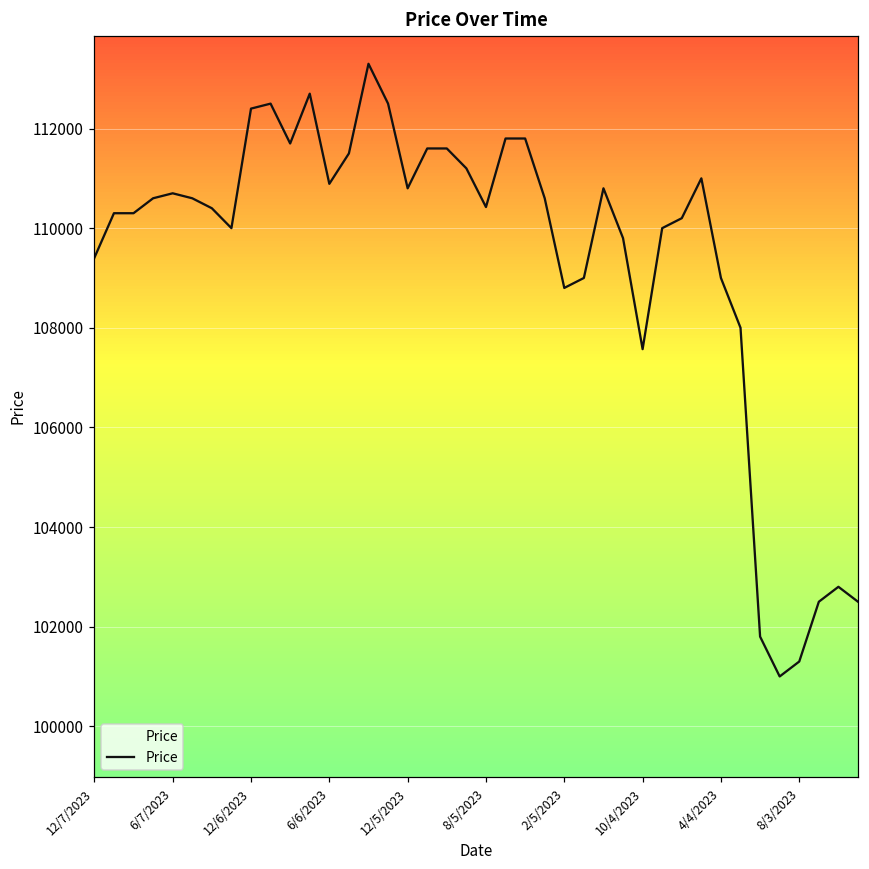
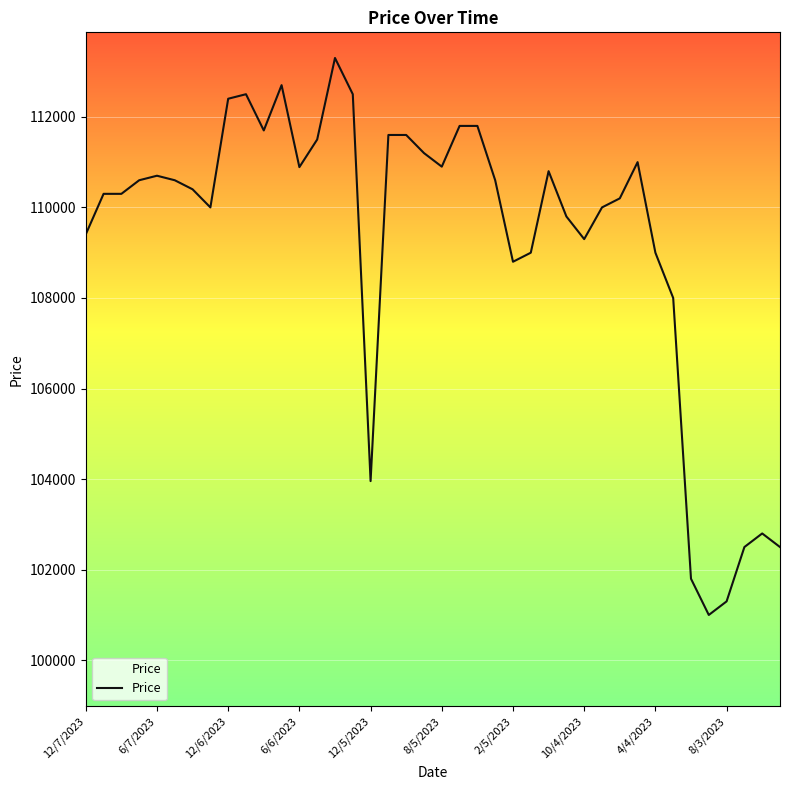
12/5/2023: 110800 -> 104000
8/5/2023: 110400 -> 110900
10/4/2023: 107600 -> 109300
